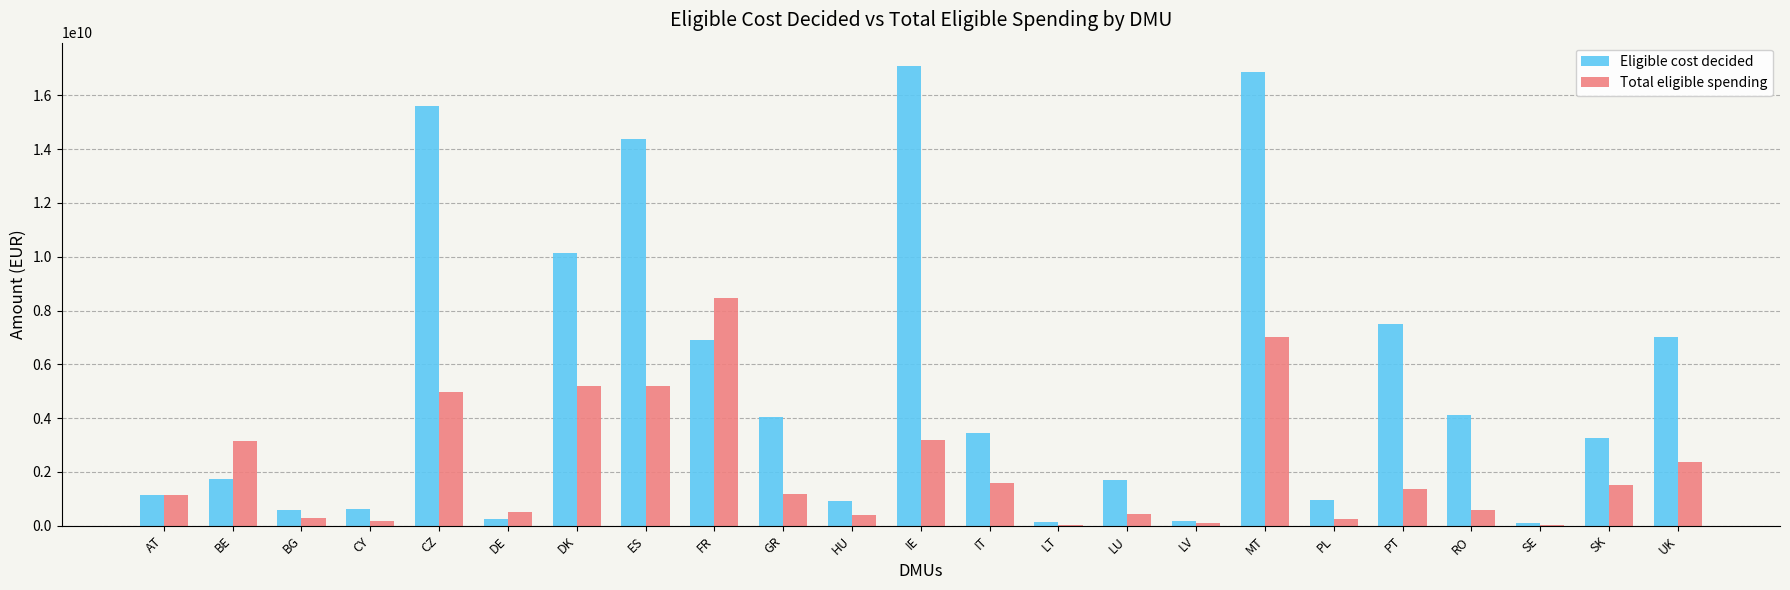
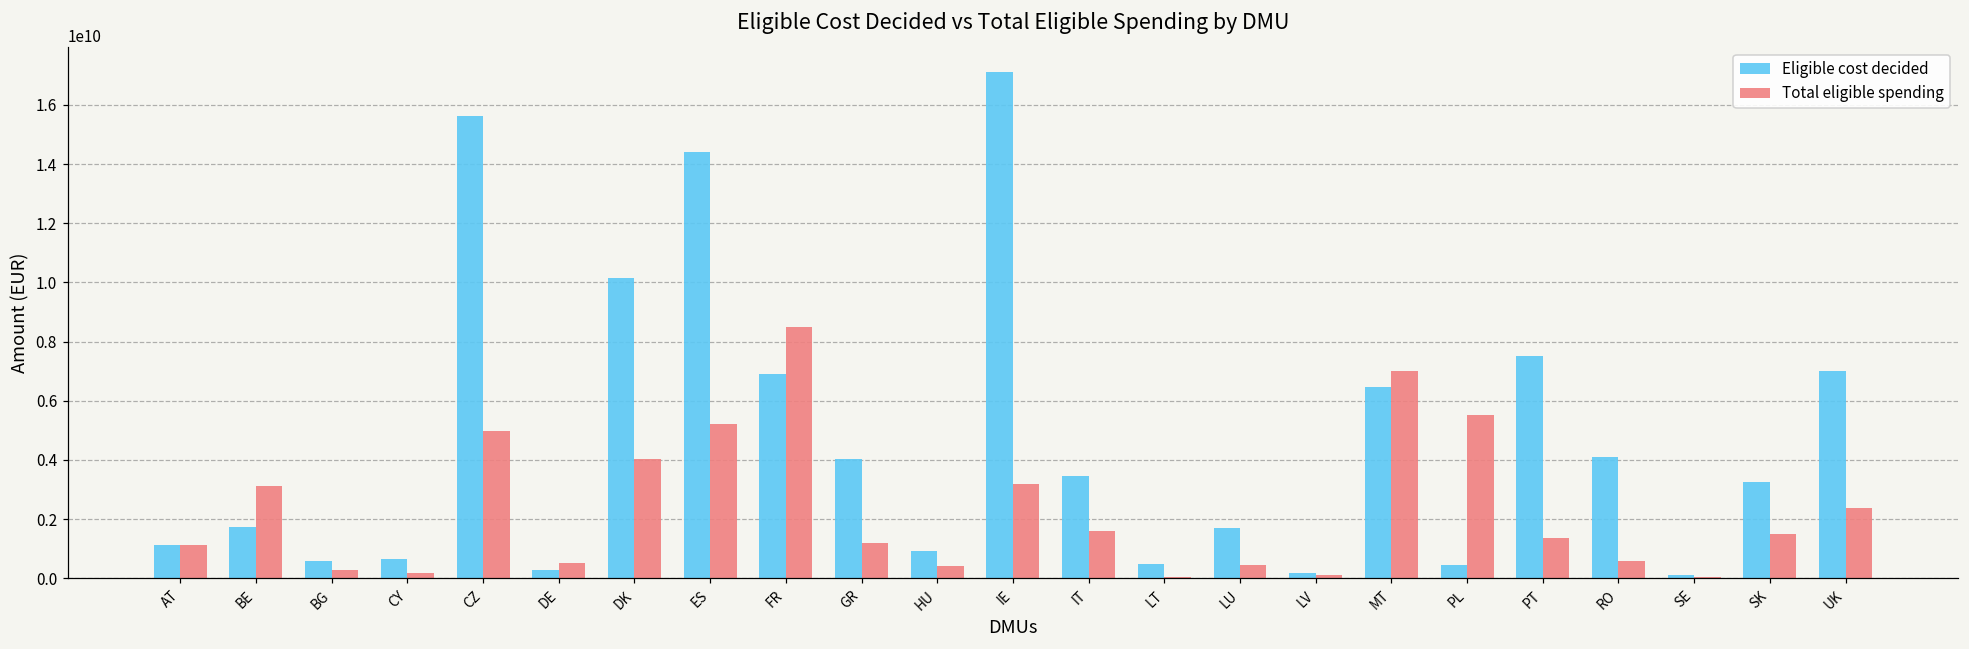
Total eligible spending, DK: 5200000000 -> 4000000000
Eligible cost decided, LT: 100000000 -> 500000000
Eligible cost decided, MT: 16900000000 -> 6500000000
Eligible cost decided, PL: 900000000 -> 400000000
Total eligible spending, PL: 200000000 -> 5500000000
